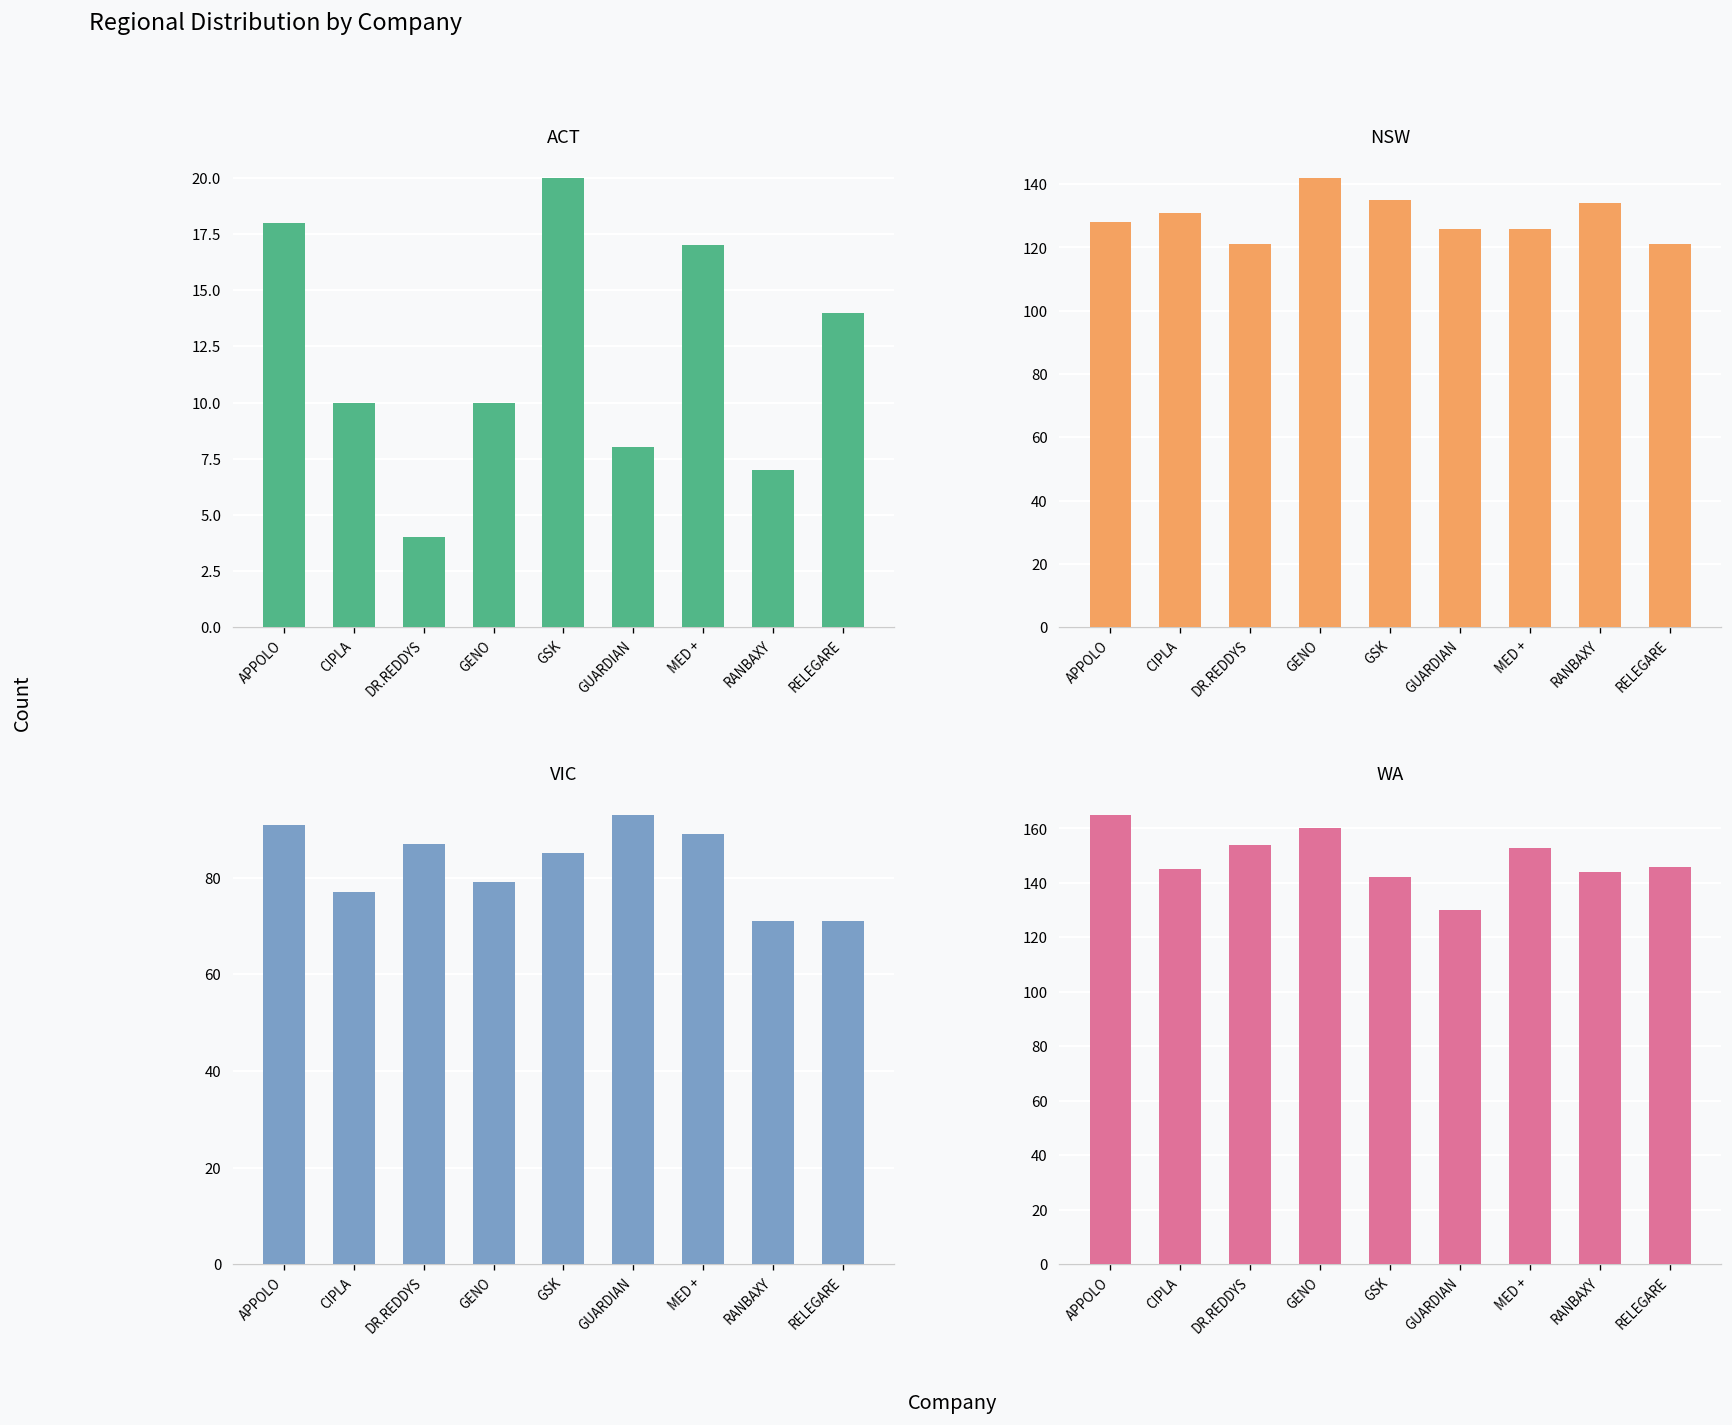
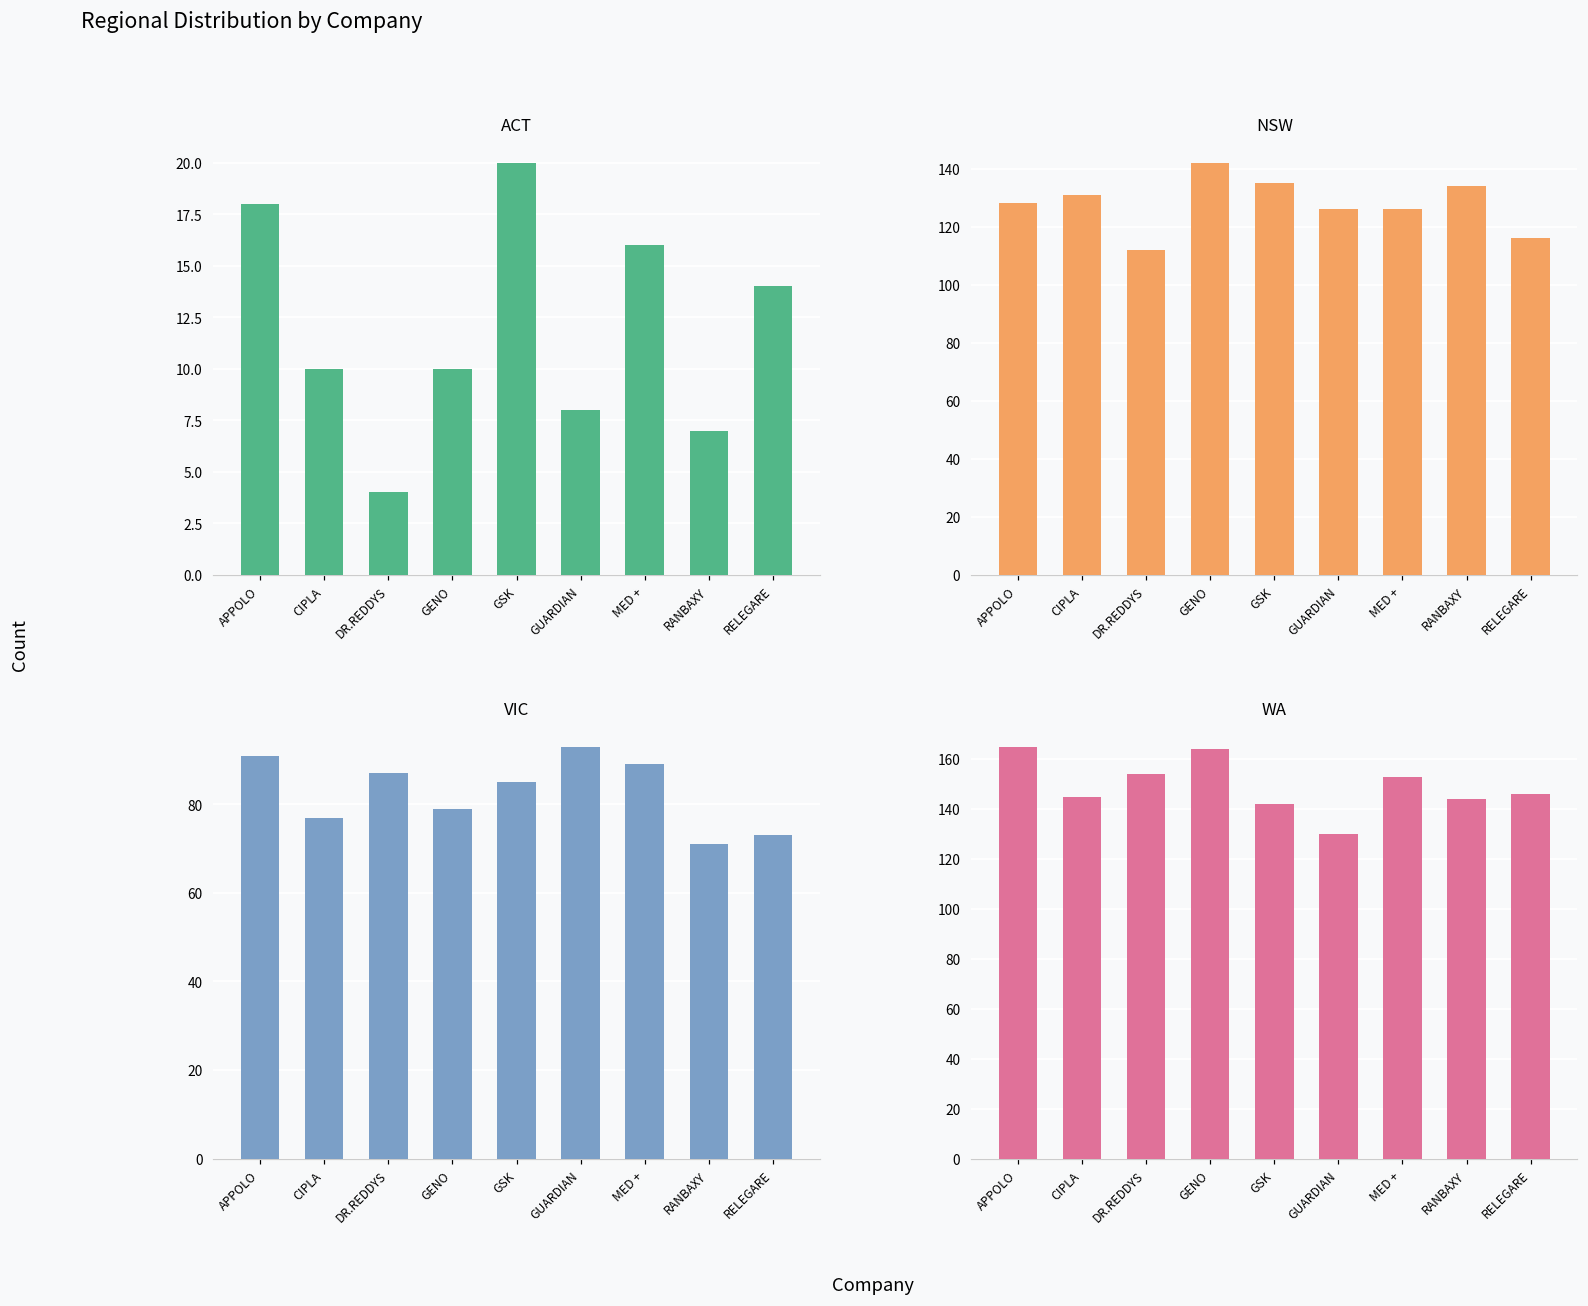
ACT, MED +: 17 -> 16
NSW, DR.REDDYS: 121 -> 112
NSW, RELEGARE: 121 -> 116
VIC, RELEGARE: 71 -> 73
WA, GENO: 160 -> 164
